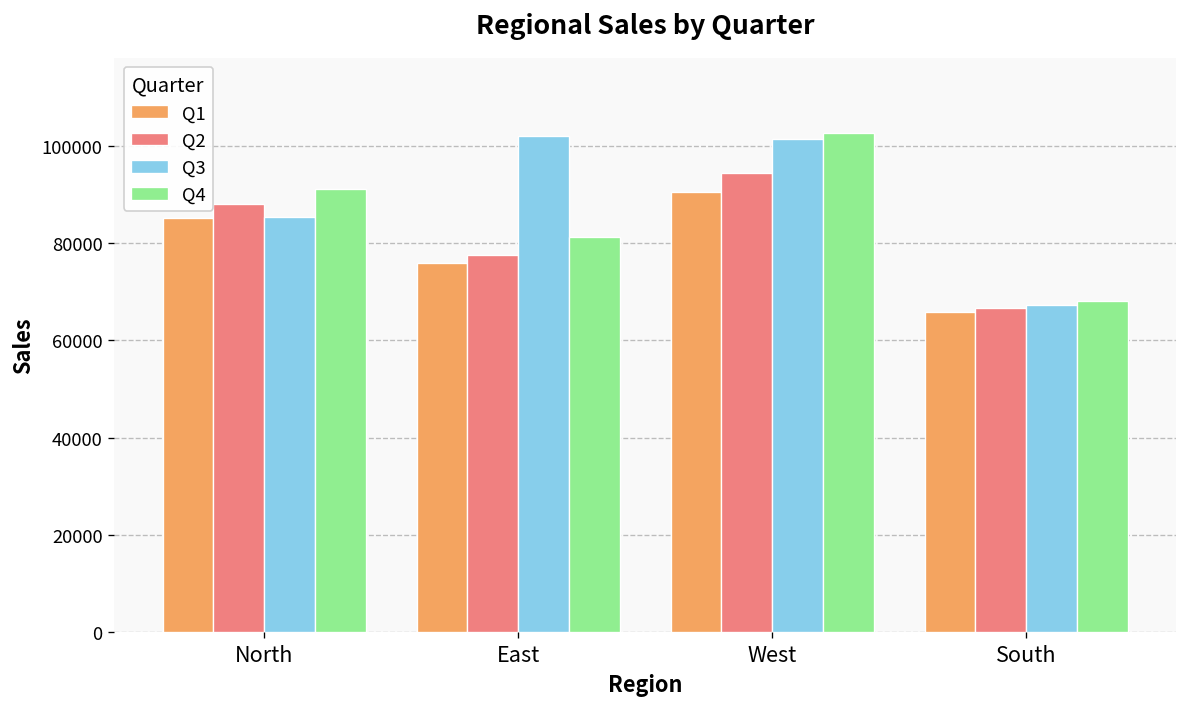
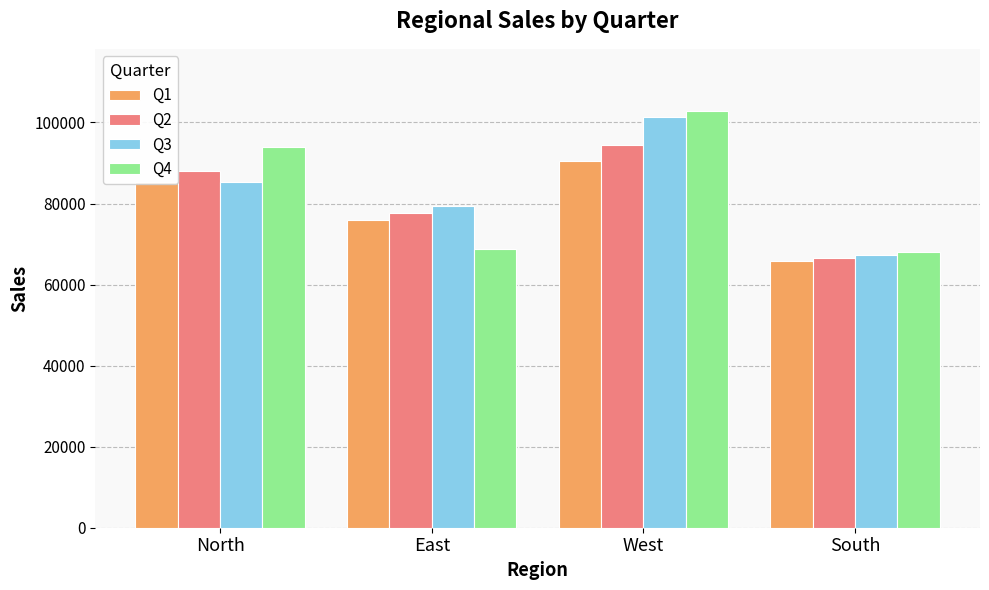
Q4, North: 91000 -> 94000
Q3, East: 102000 -> 79000
Q4, East: 81000 -> 69000
